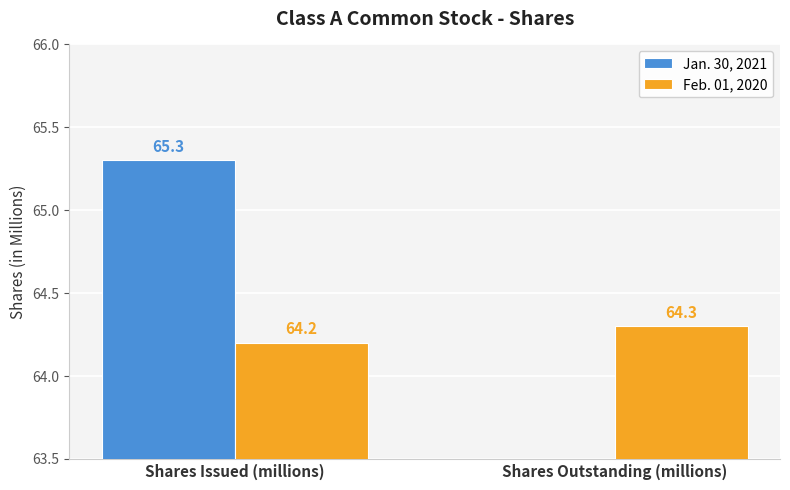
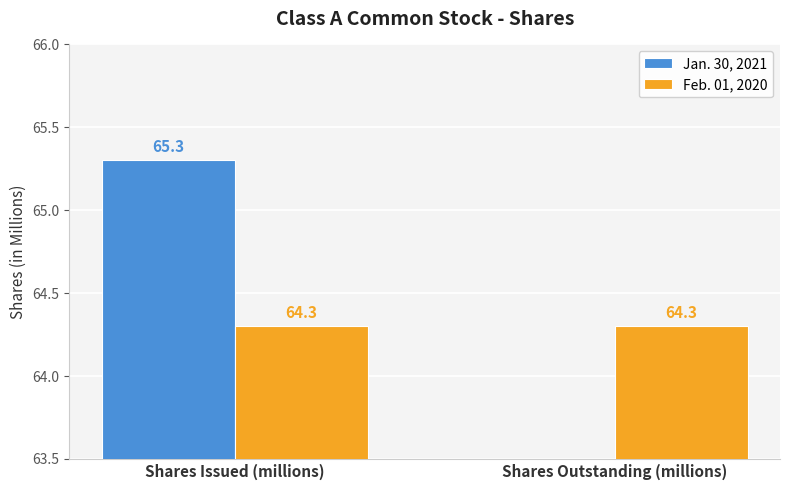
Feb. 01, 2020, Shares Issued (millions): 64.2 -> 64.3
